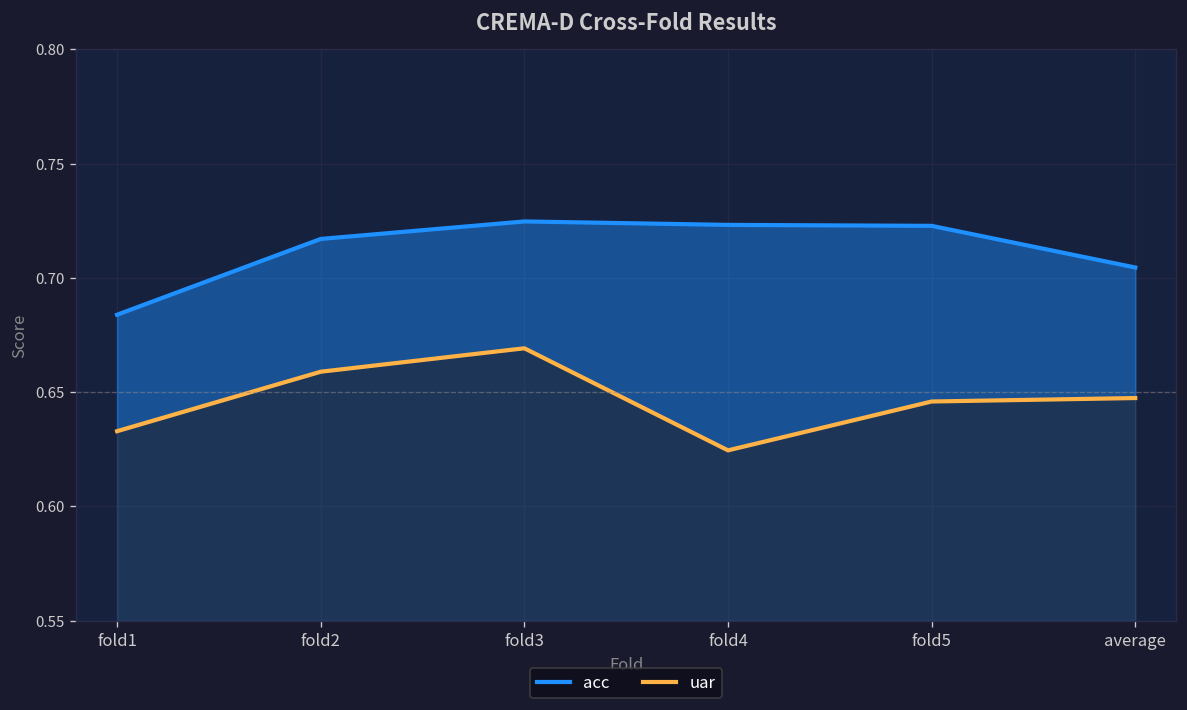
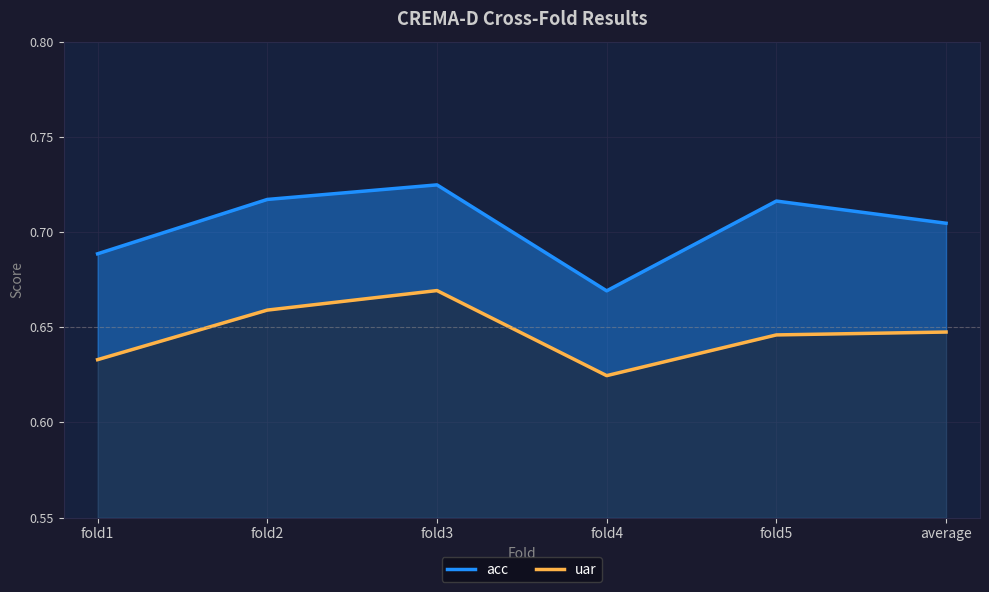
acc, fold1: 0.684 -> 0.689
acc, fold4: 0.723 -> 0.669
acc, fold5: 0.723 -> 0.716
